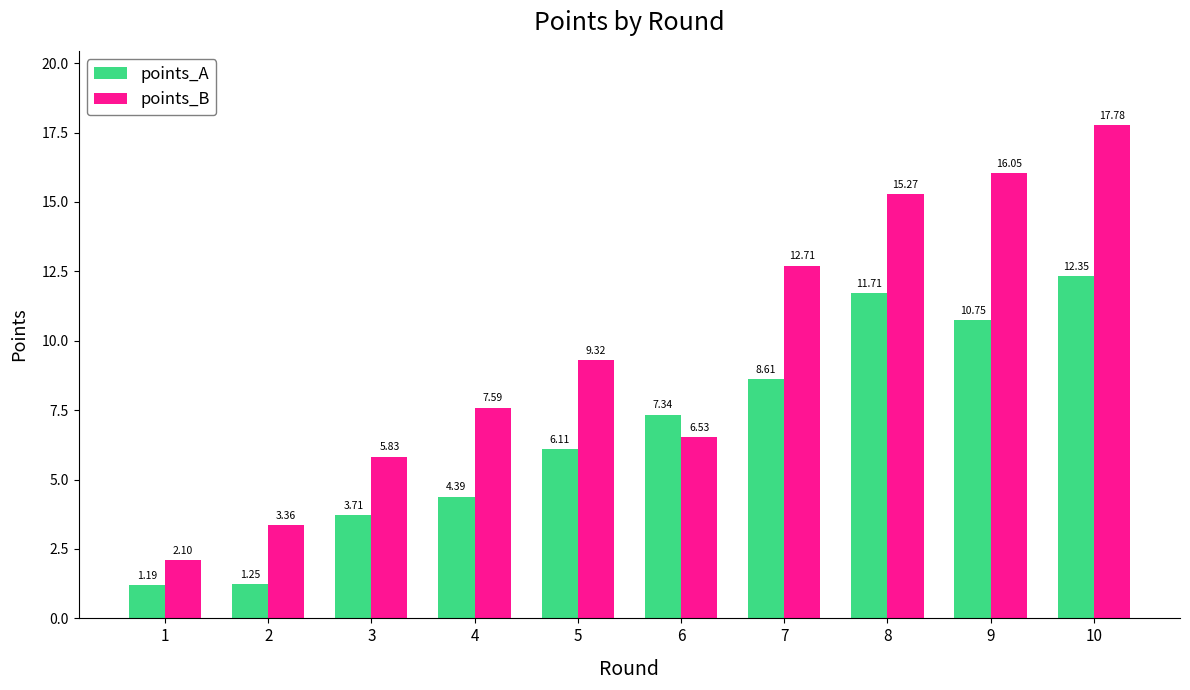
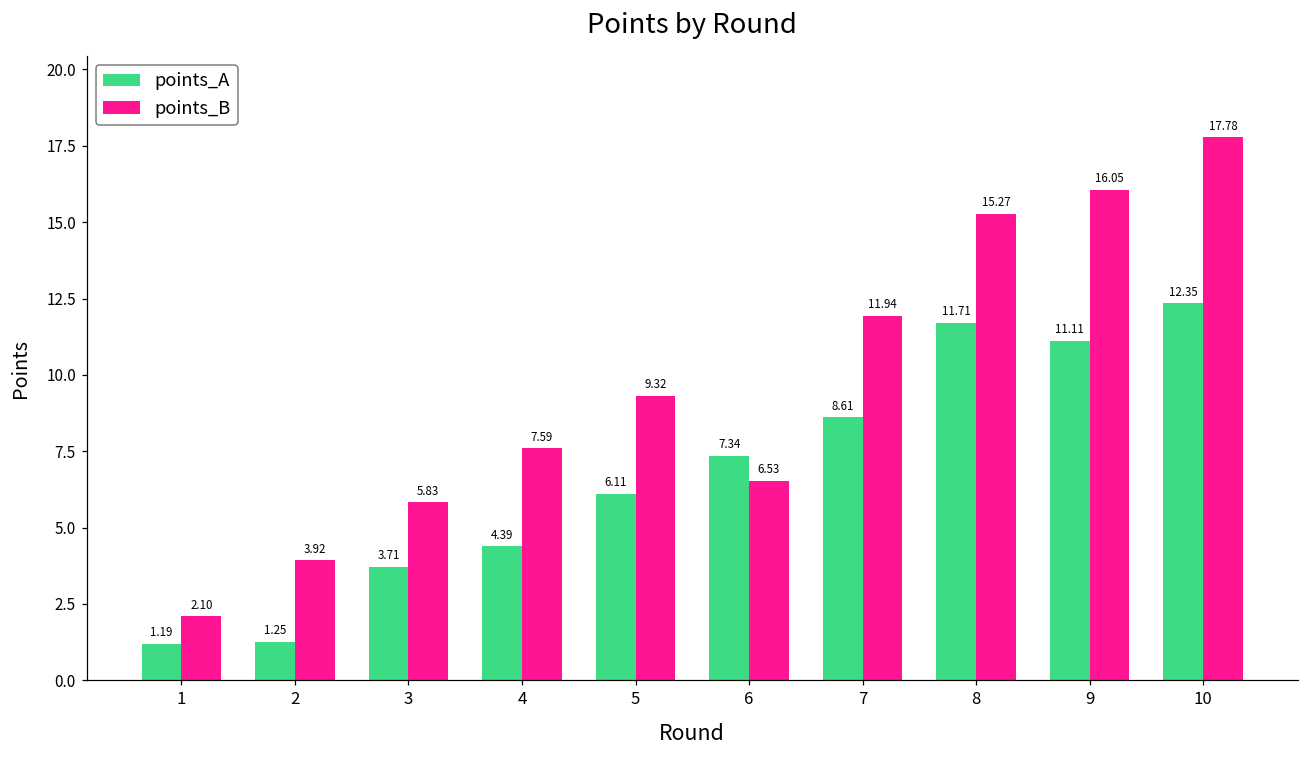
points_B, 2: 3.36 -> 3.92
points_B, 7: 12.71 -> 11.94
points_A, 9: 10.75 -> 11.11
